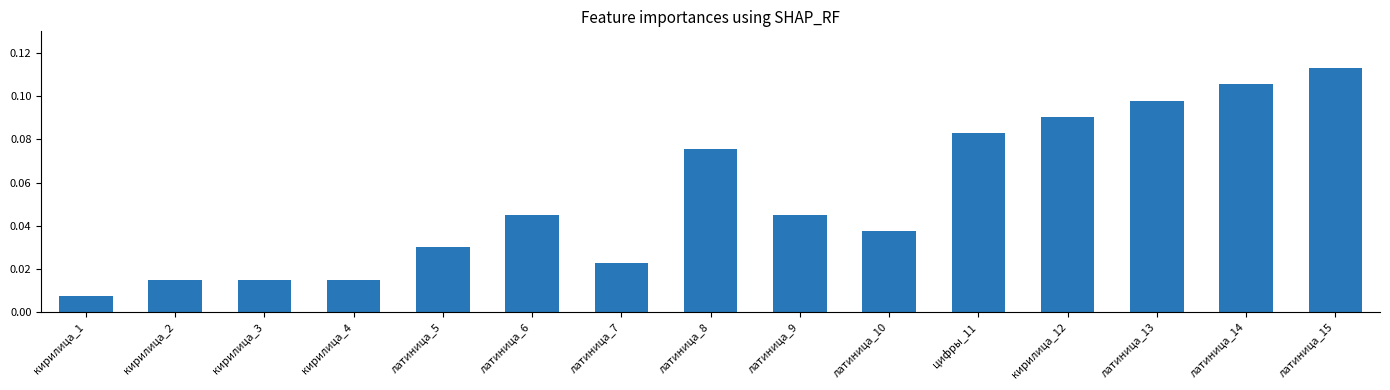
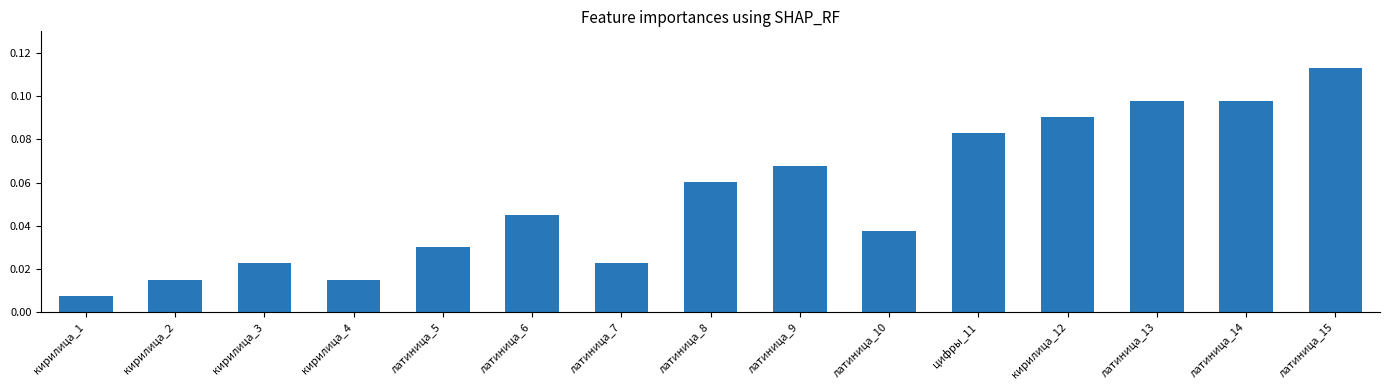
кирилица_3: 0.015 -> 0.023
латиница_8: 0.075 -> 0.060
латиница_9: 0.045 -> 0.068
латиница_14: 0.105 -> 0.098
